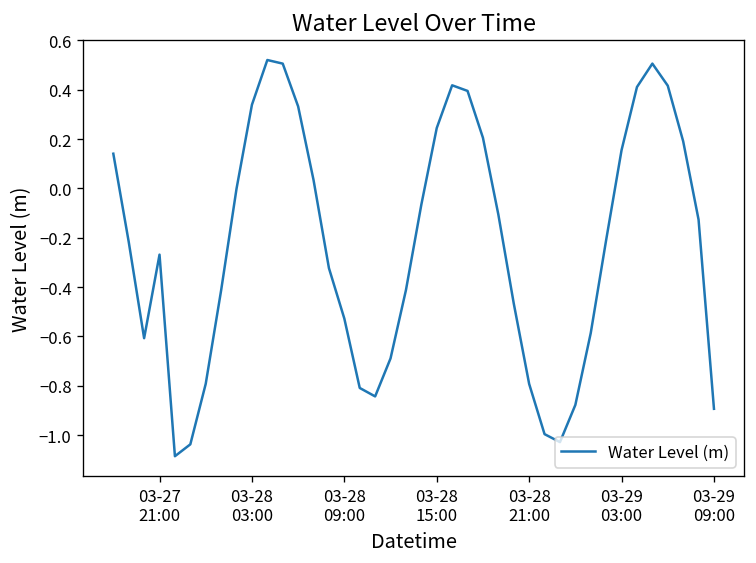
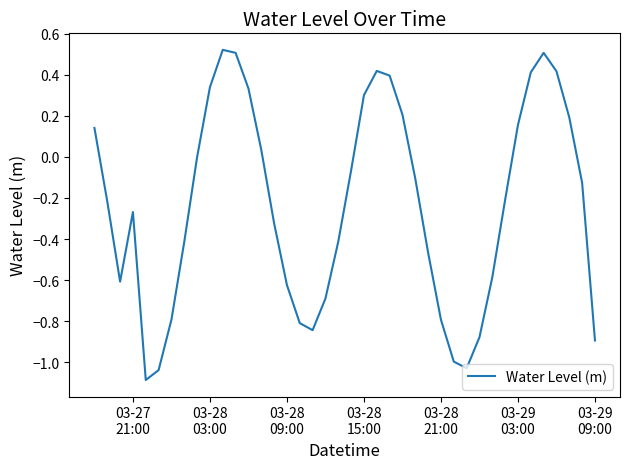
03-28 09:00: -0.53 -> -0.62
03-28 15:00: 0.25 -> 0.30
